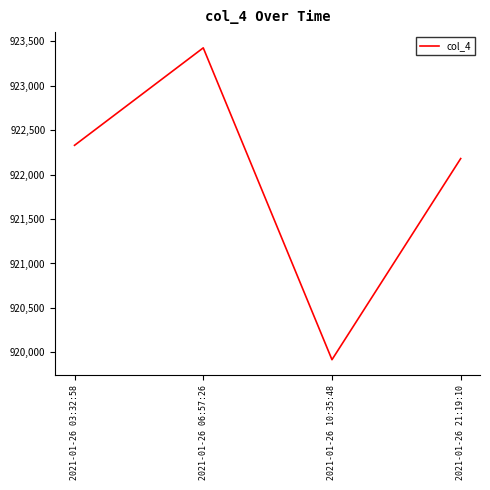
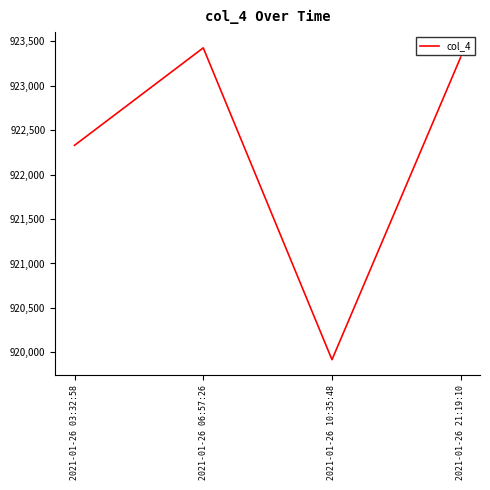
2021-01-26 21:19:10: 922,200 -> 923,300
